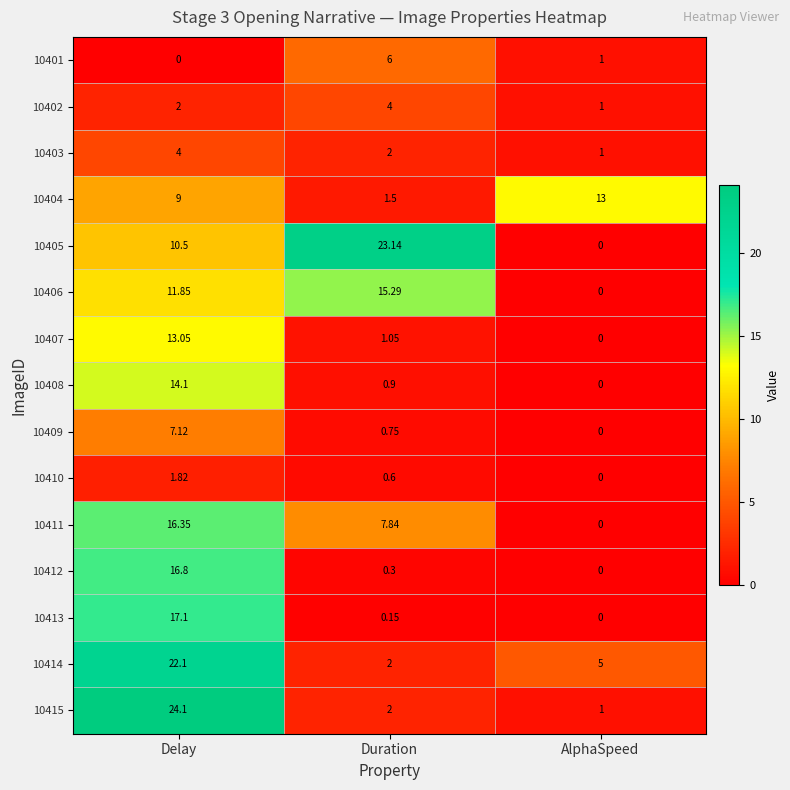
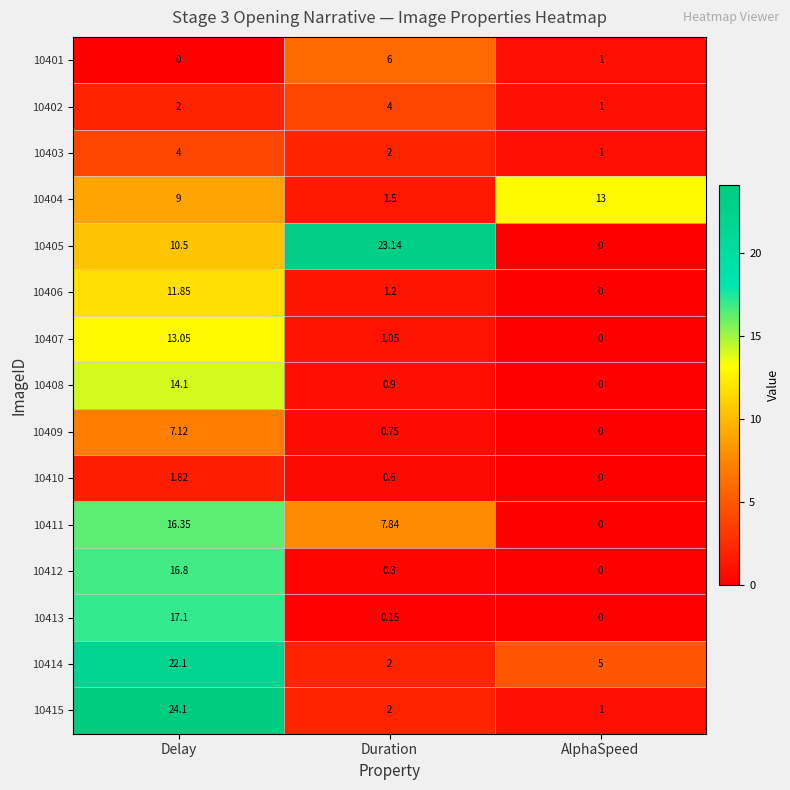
10406, Duration: 15.29 -> 1.2
